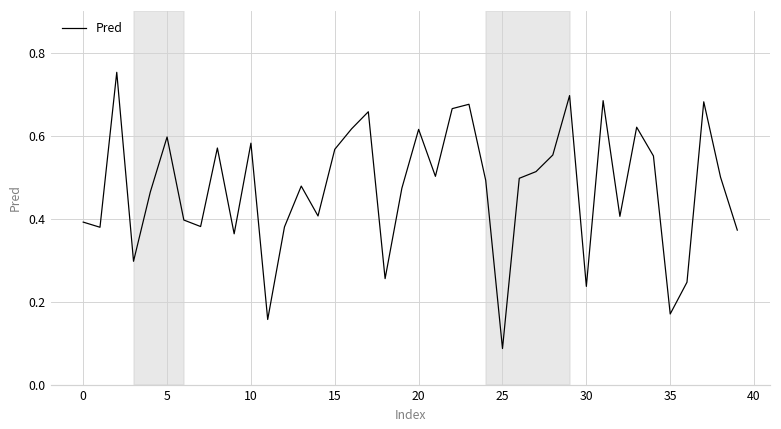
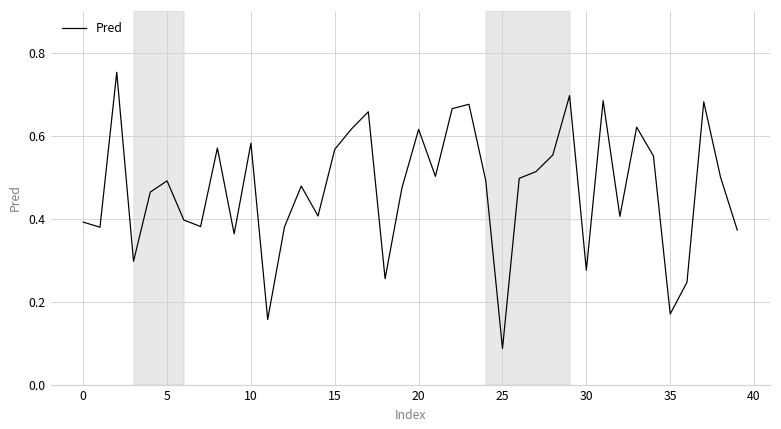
5: 0.60 -> 0.49
30: 0.24 -> 0.28
